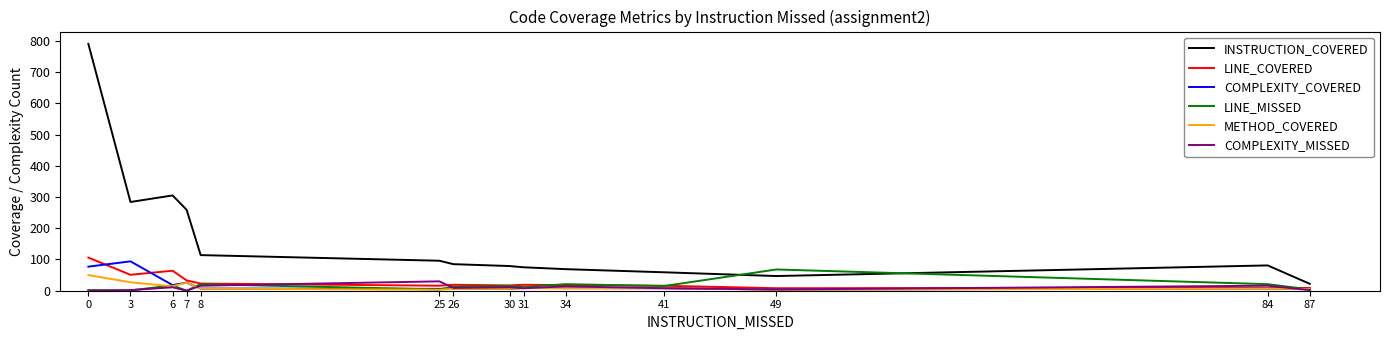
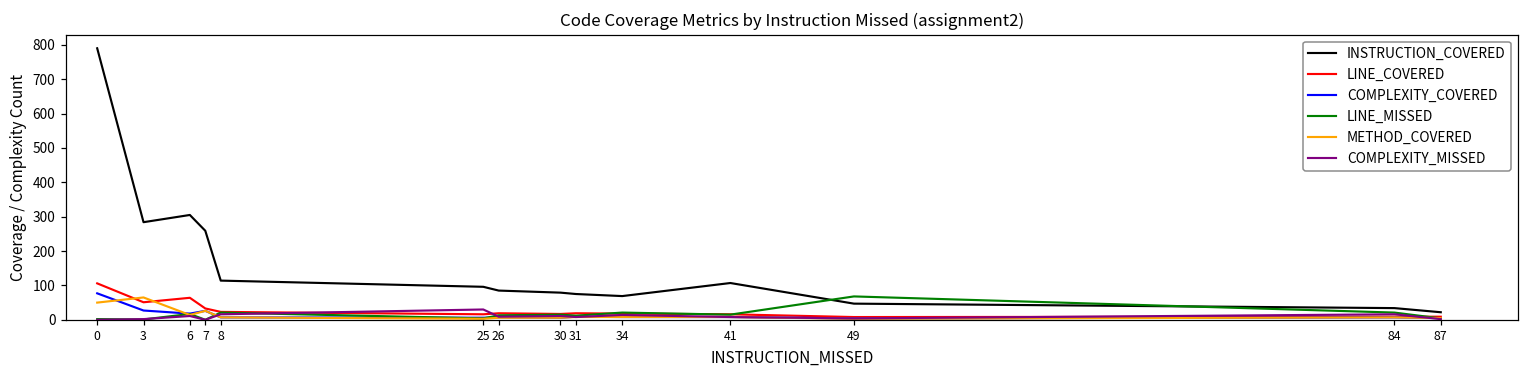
COMPLEXITY_COVERED, 3: 90 -> 30
METHOD_COVERED, 3: 30 -> 70
INSTRUCTION_COVERED, 41: 60 -> 110
INSTRUCTION_COVERED, 84: 80 -> 30
